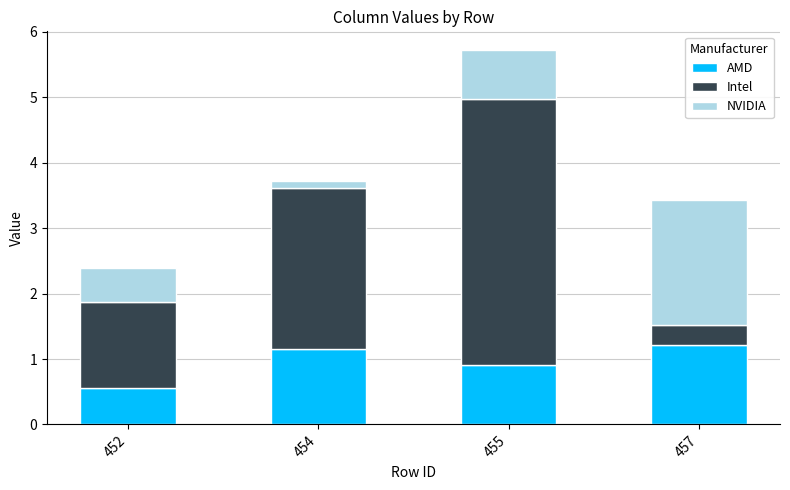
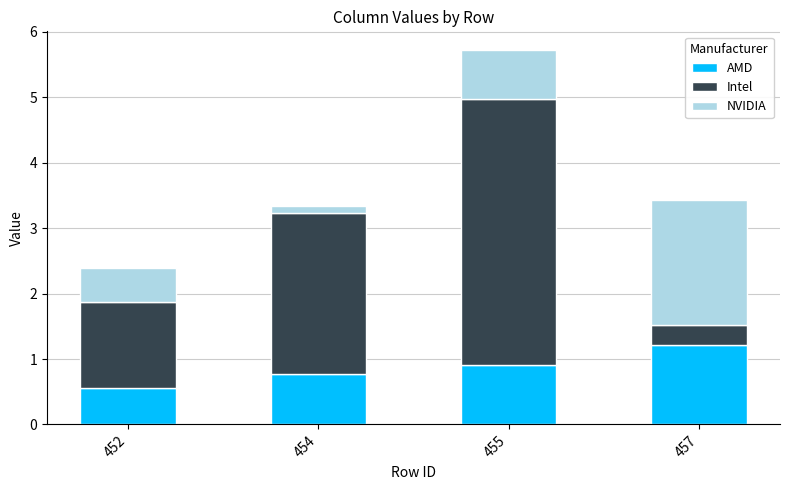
AMD, 454: 1.2 -> 0.8
